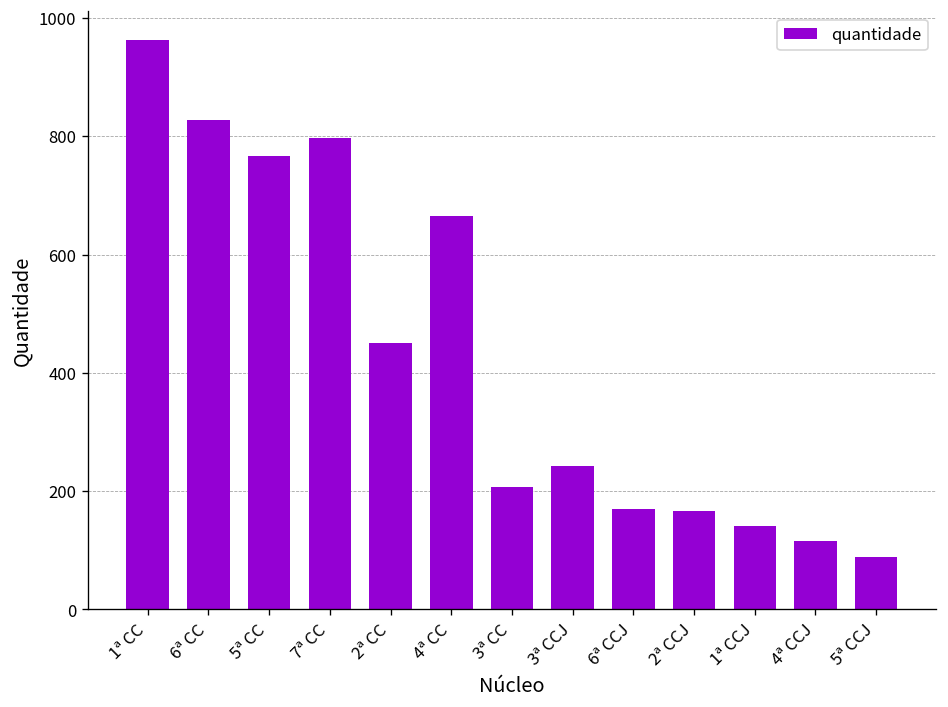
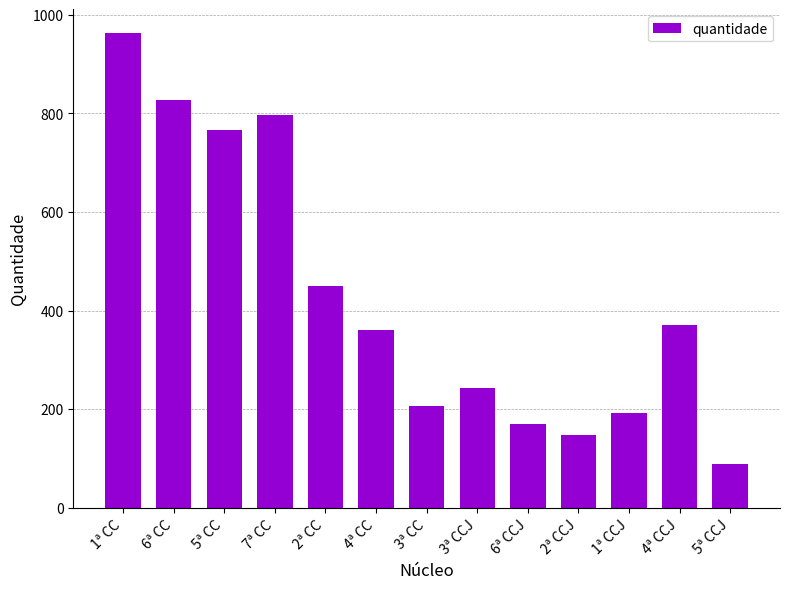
4ª CC: 670 -> 360
2ª CCJ: 170 -> 150
1ª CCJ: 140 -> 190
4ª CCJ: 120 -> 370
